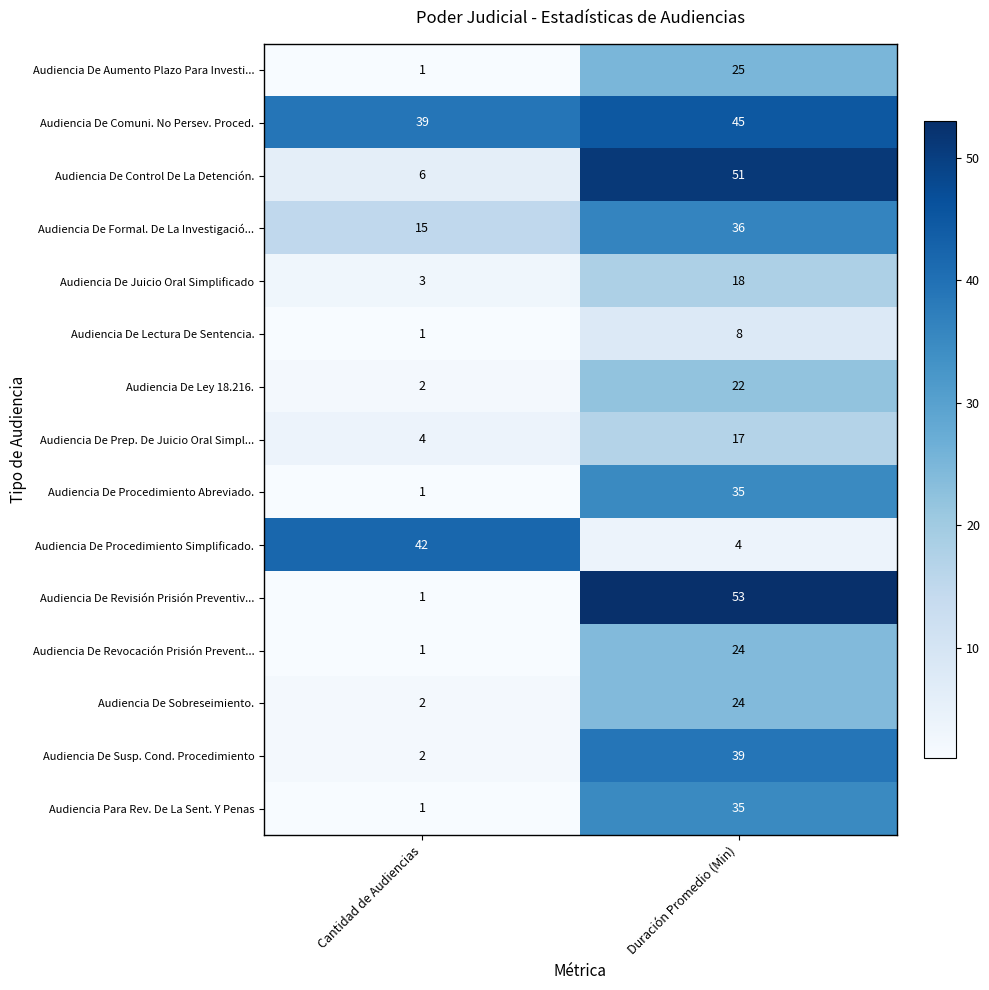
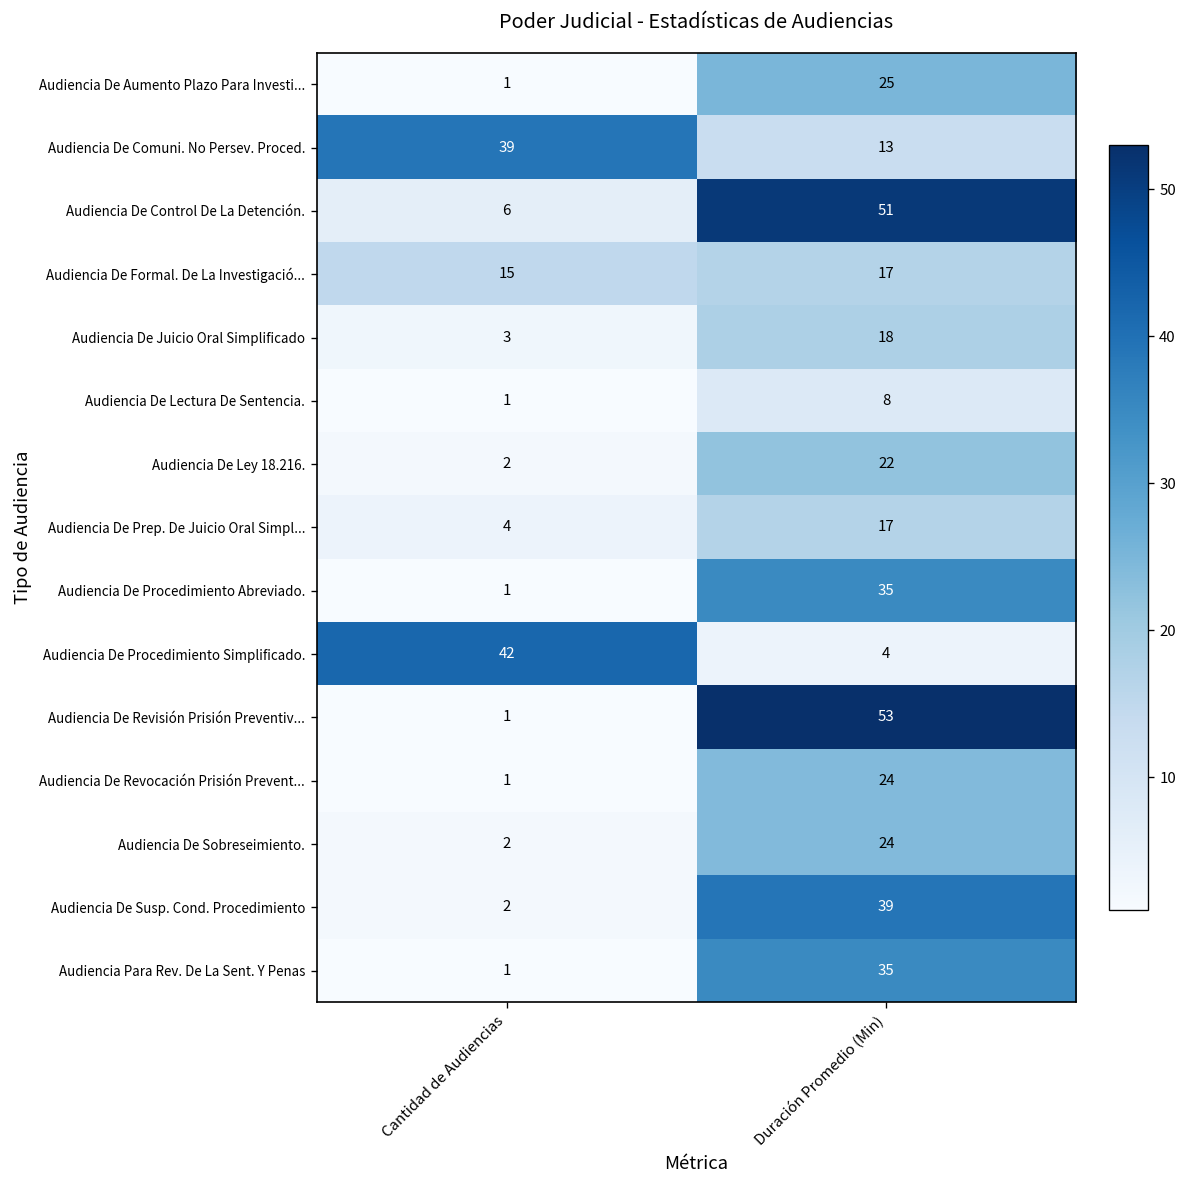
Audiencia De Comuni. No Persev. Proced., Duración Promedio (Min): 45 -> 13
Audiencia De Formal. De La Investigació..., Duración Promedio (Min): 36 -> 17
